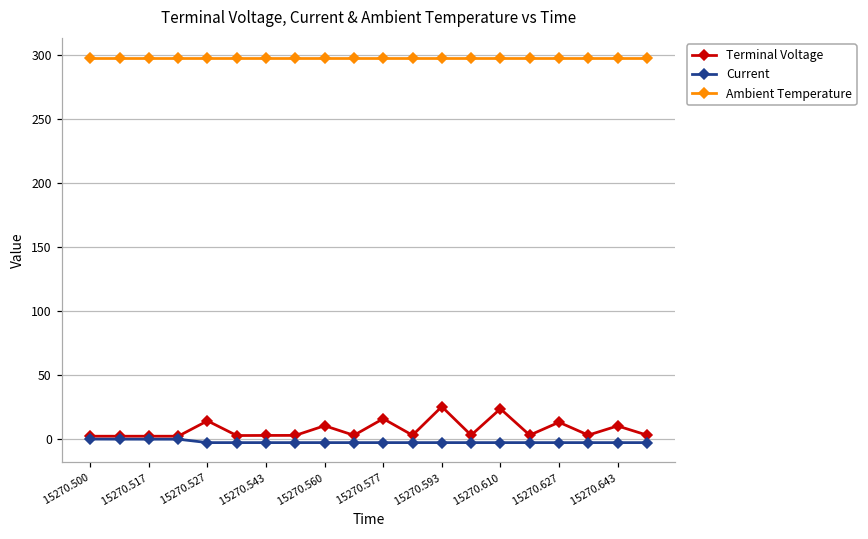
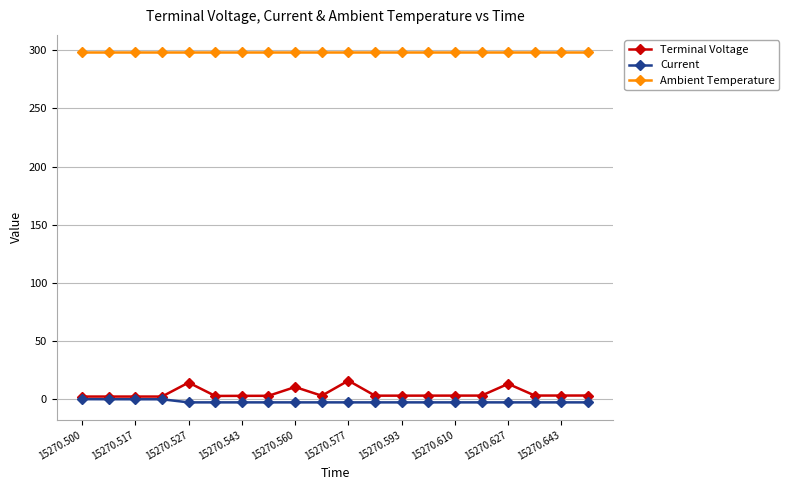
Terminal Voltage, 15270.593: 26 -> 3
Terminal Voltage, 15270.610: 24 -> 3
Terminal Voltage, 15270.643: 11 -> 3
